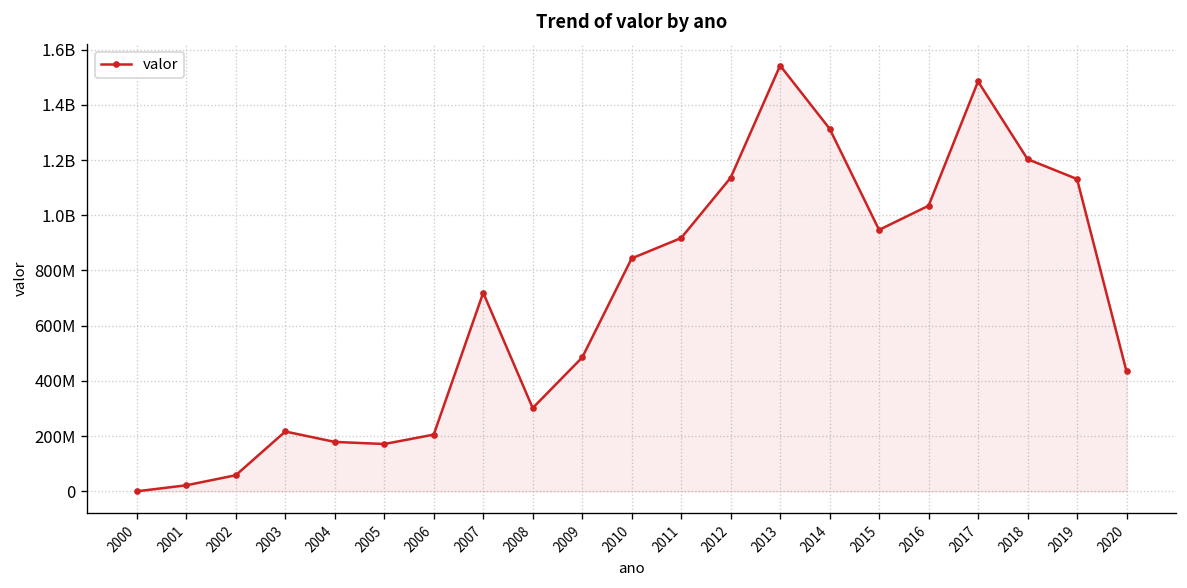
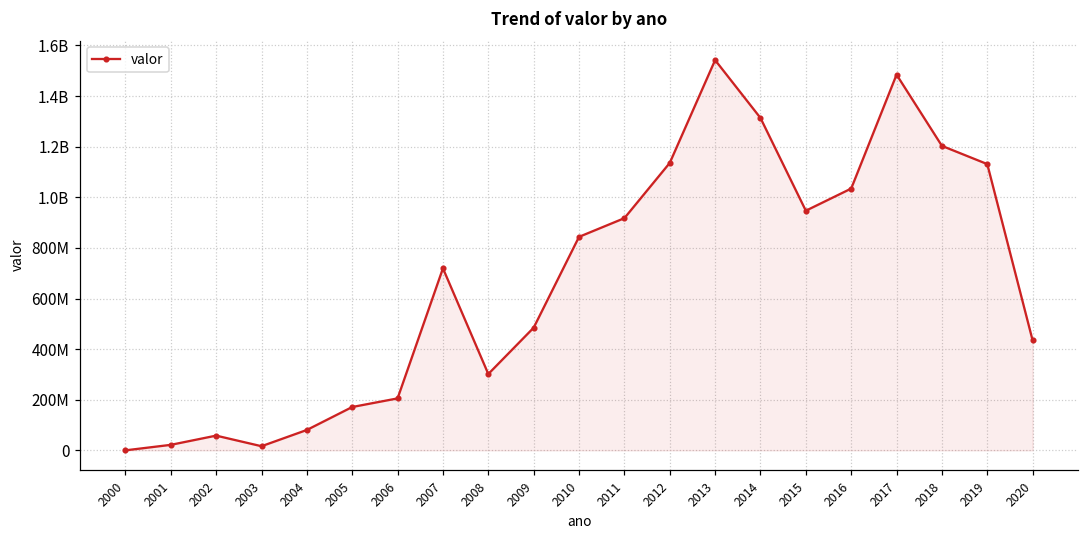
2003: 220000000 -> 20000000
2004: 180000000 -> 80000000
